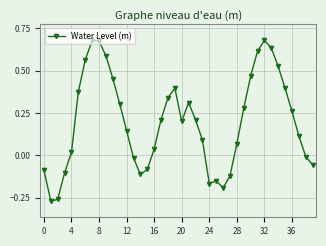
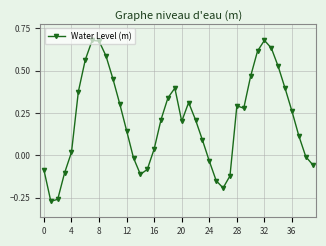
24: -0.17 -> -0.03
28: 0.07 -> 0.29
